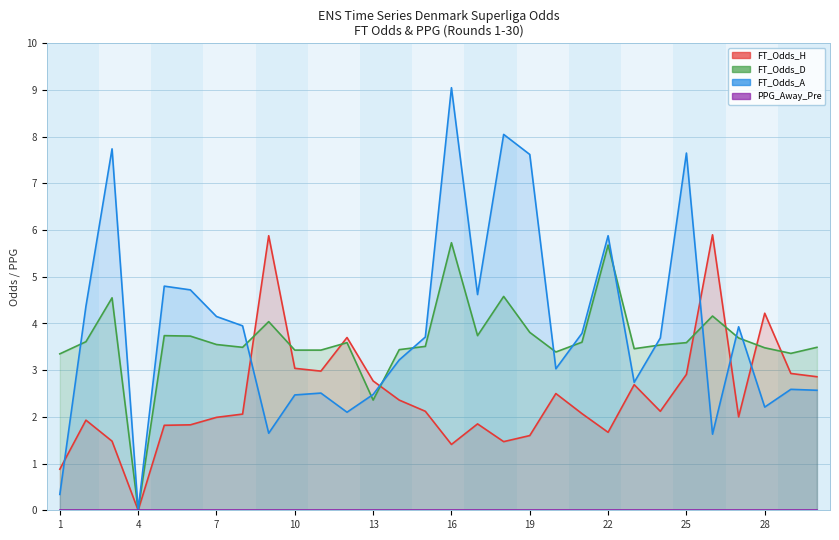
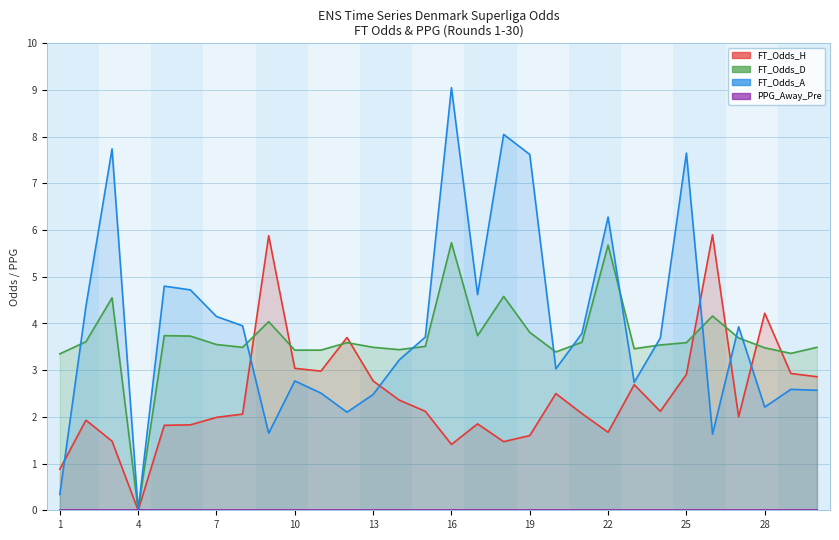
FT_Odds_A, 10: 2.5 -> 2.8
FT_Odds_D, 13: 2.4 -> 3.5
FT_Odds_A, 22: 5.9 -> 6.3
